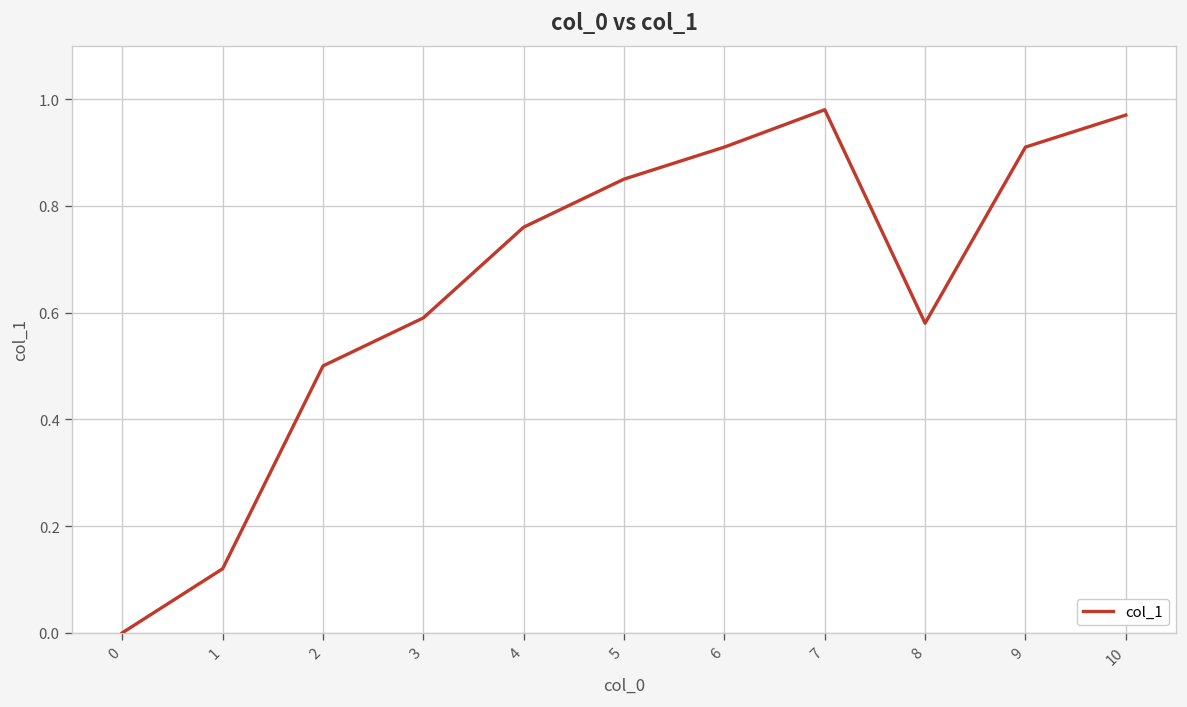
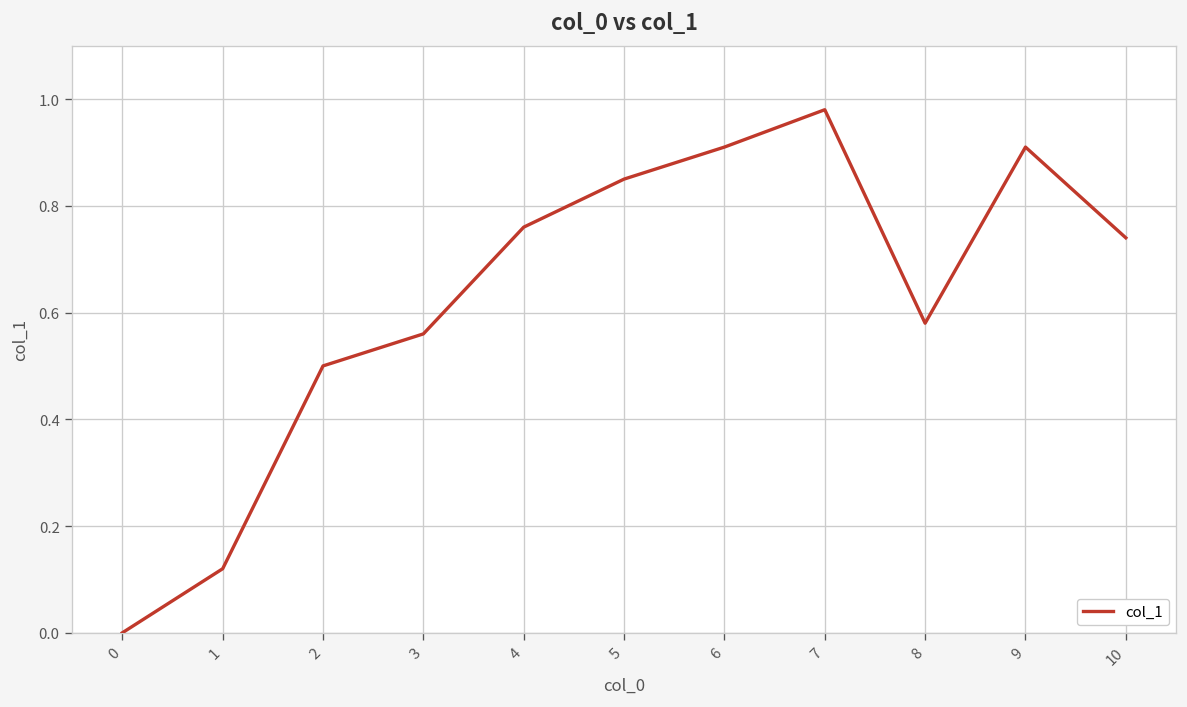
3: 0.59 -> 0.56
10: 0.97 -> 0.74
